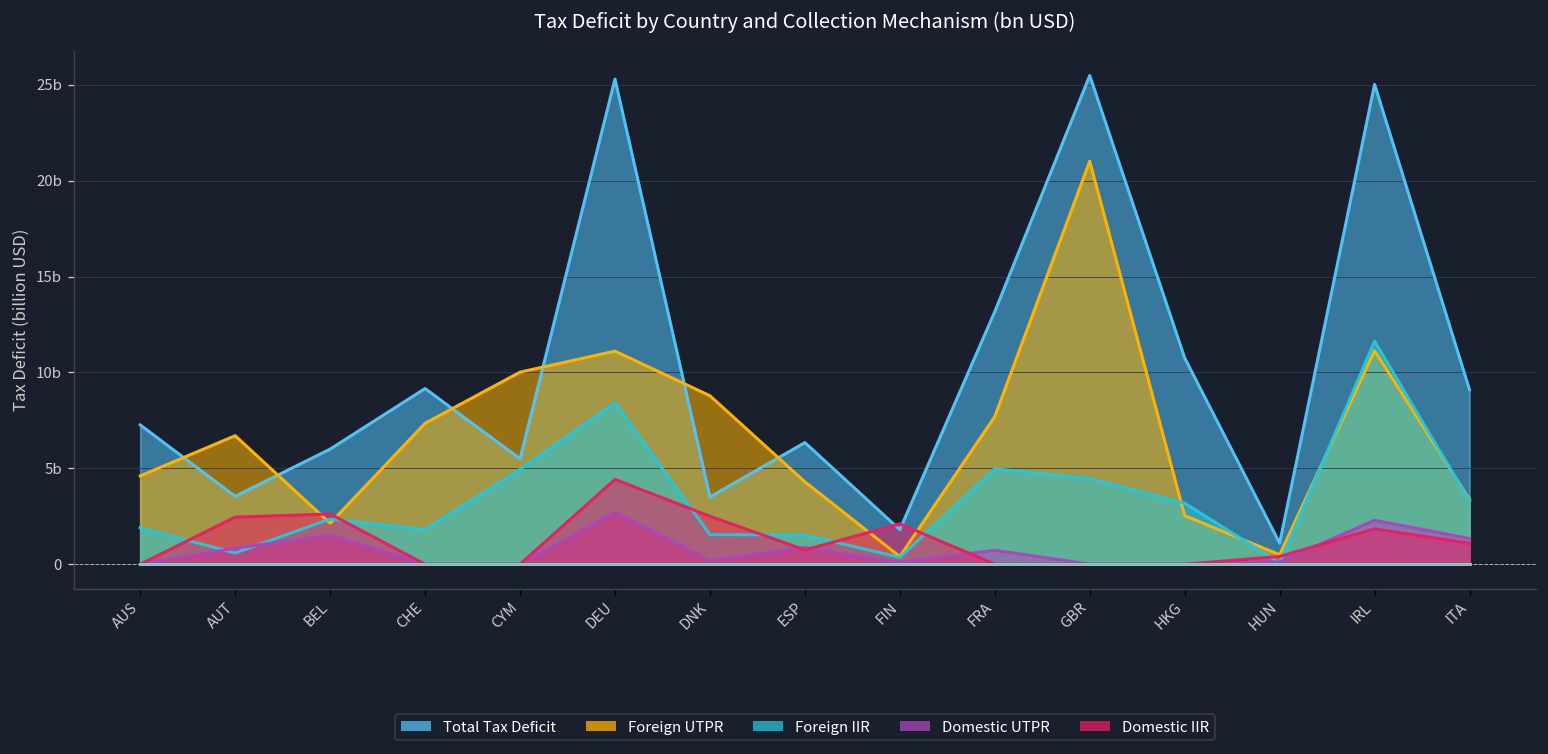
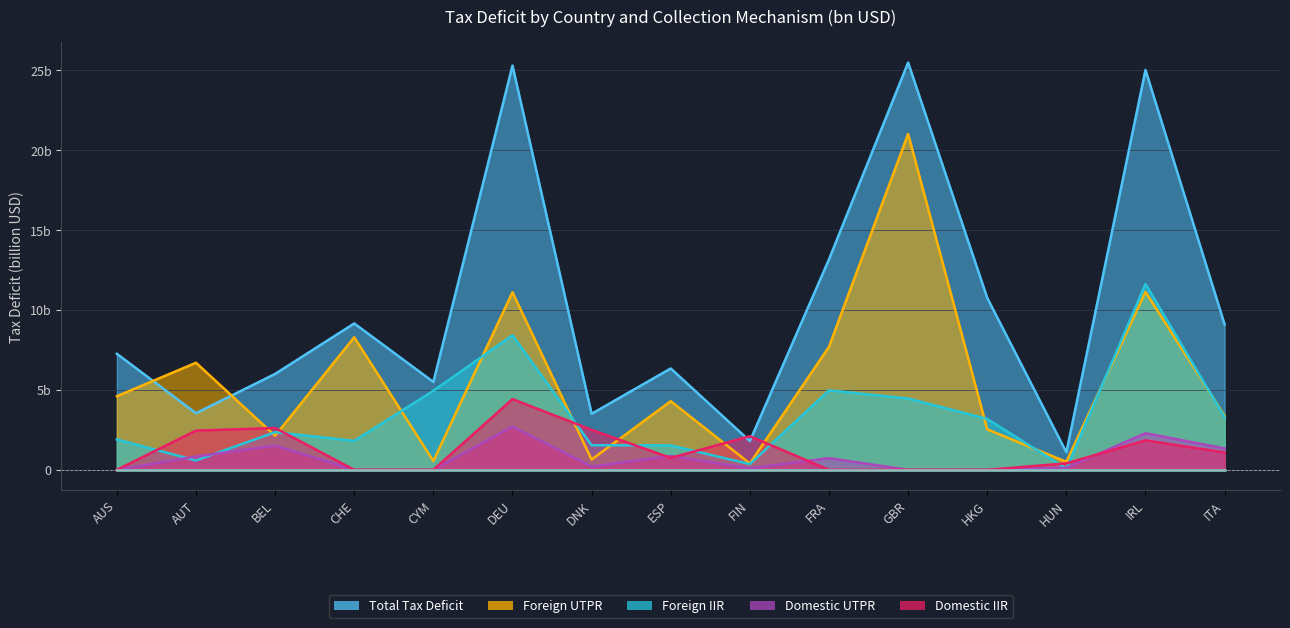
Foreign UTPR, CHE: 7.4b -> 8.3b
Foreign UTPR, CYM: 10.0b -> 0.5b
Foreign UTPR, DNK: 8.8b -> 0.6b
